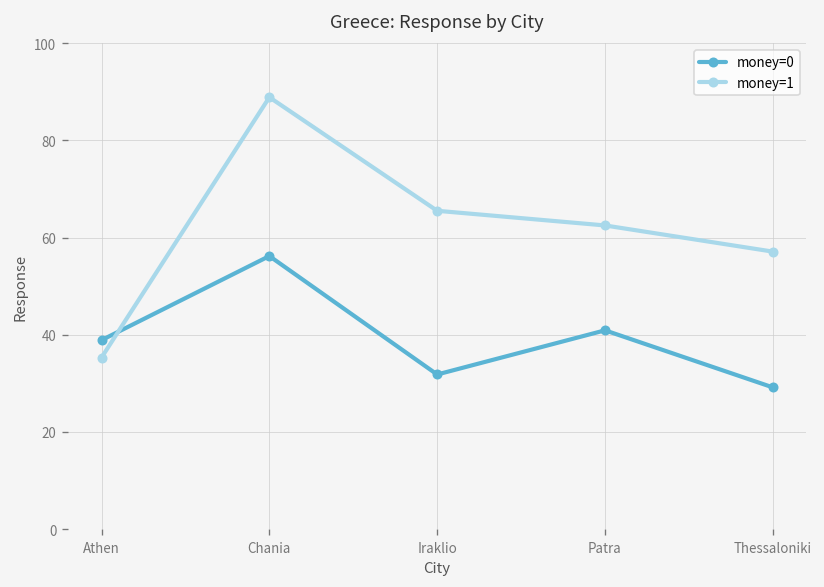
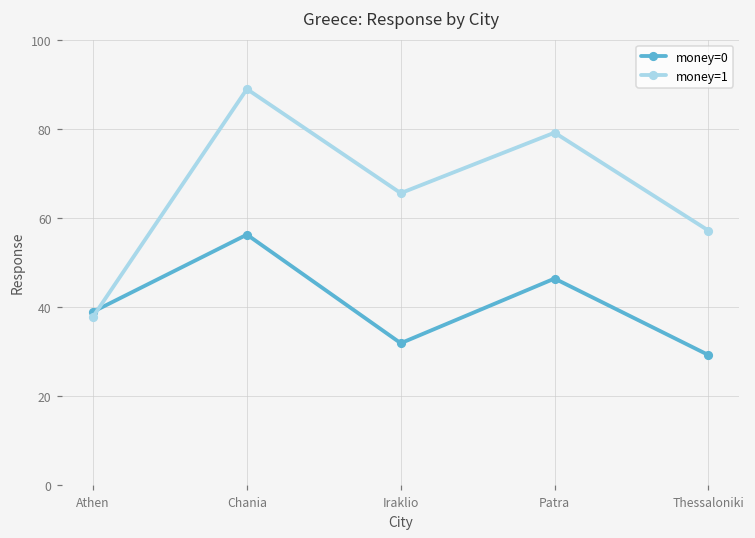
money=1, Athen: 35 -> 38
money=0, Patra: 41 -> 46
money=1, Patra: 63 -> 79
